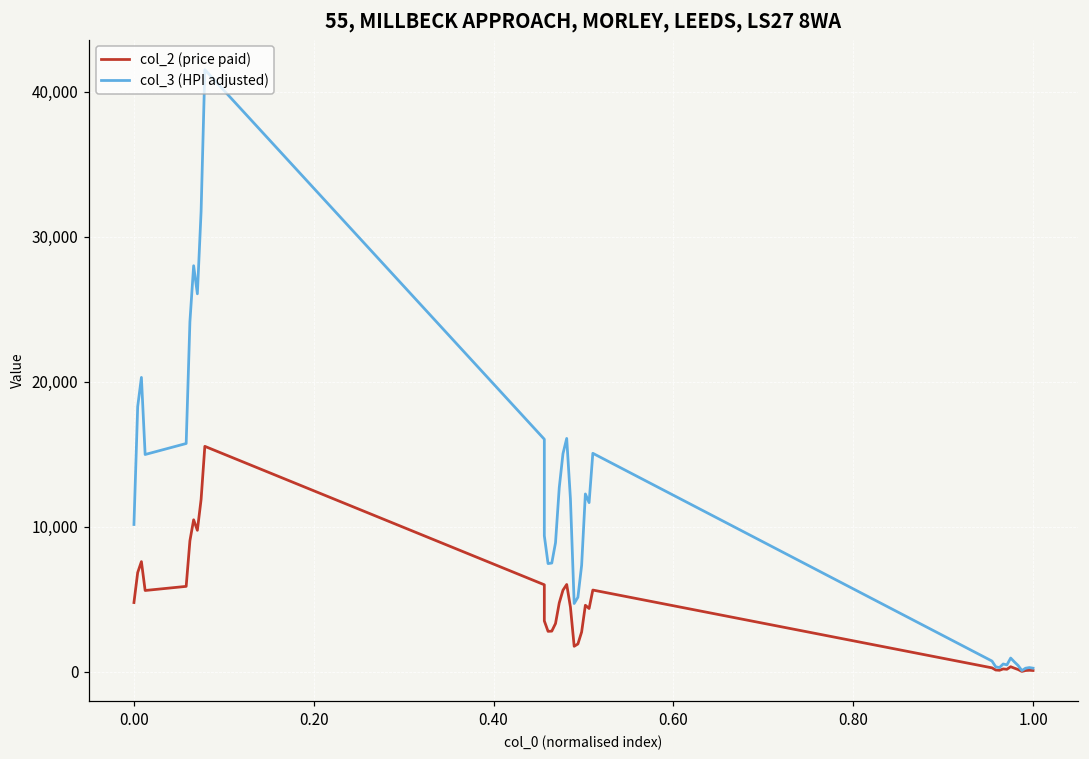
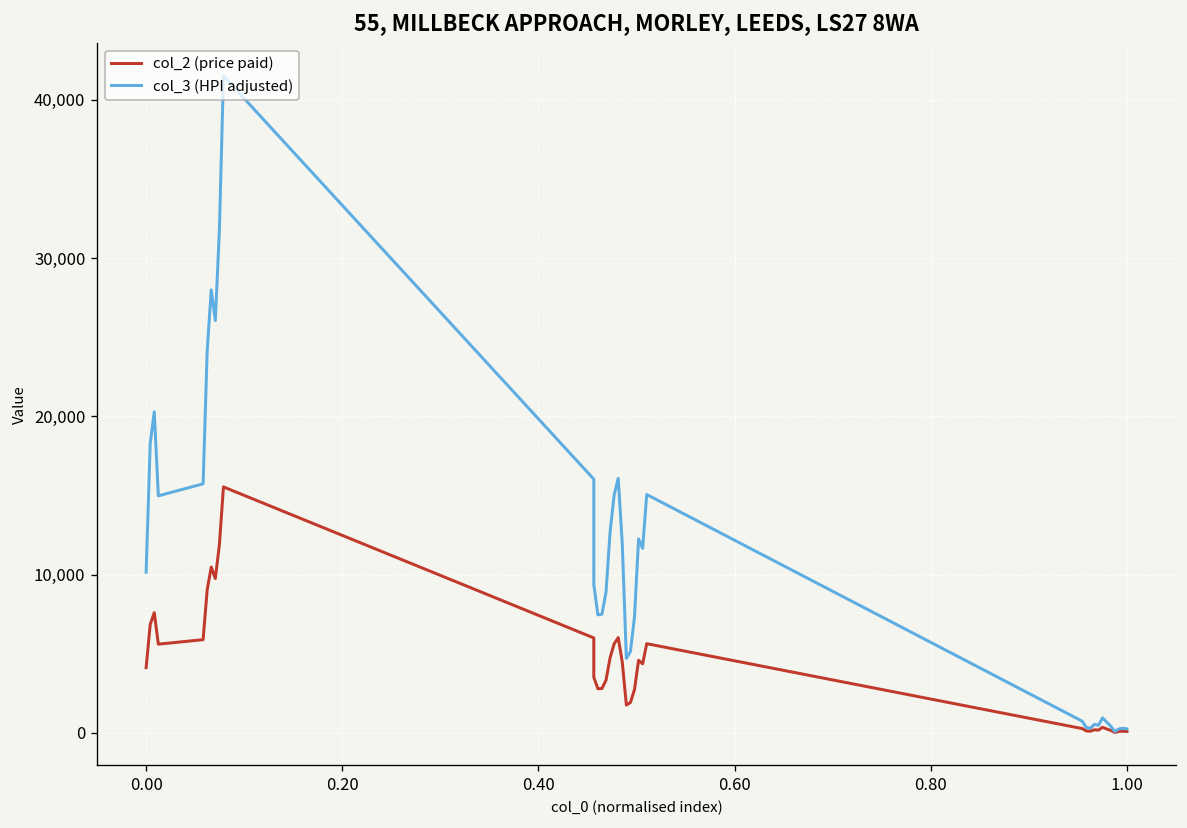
col_2 (price paid), 0.00: 4,800 -> 4,100
